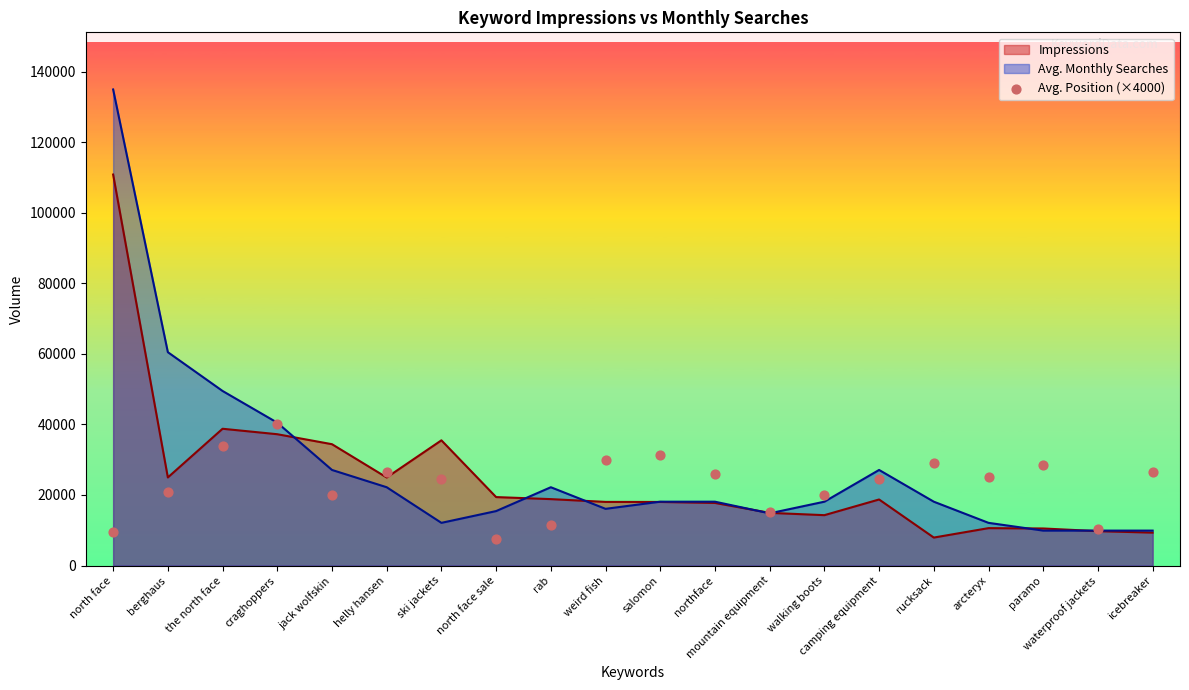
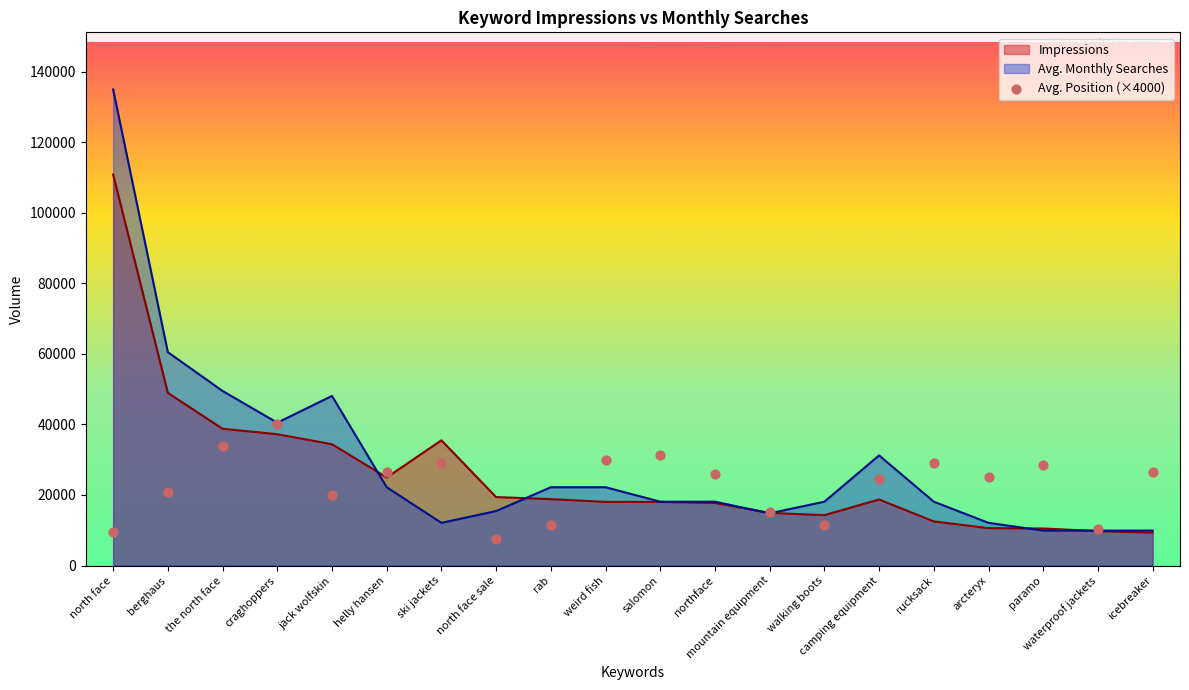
Impressions, berghaus: 25000 -> 49000
Avg. Monthly Searches, jack wolfskin: 27000 -> 48000
Avg. Position (×4000), ski jackets: 24000 -> 29000
Avg. Monthly Searches, weird fish: 16000 -> 22000
Avg. Position (×4000), walking boots: 20000 -> 12000
Avg. Monthly Searches, camping equipment: 27000 -> 31000
Impressions, rucksack: 8000 -> 13000
